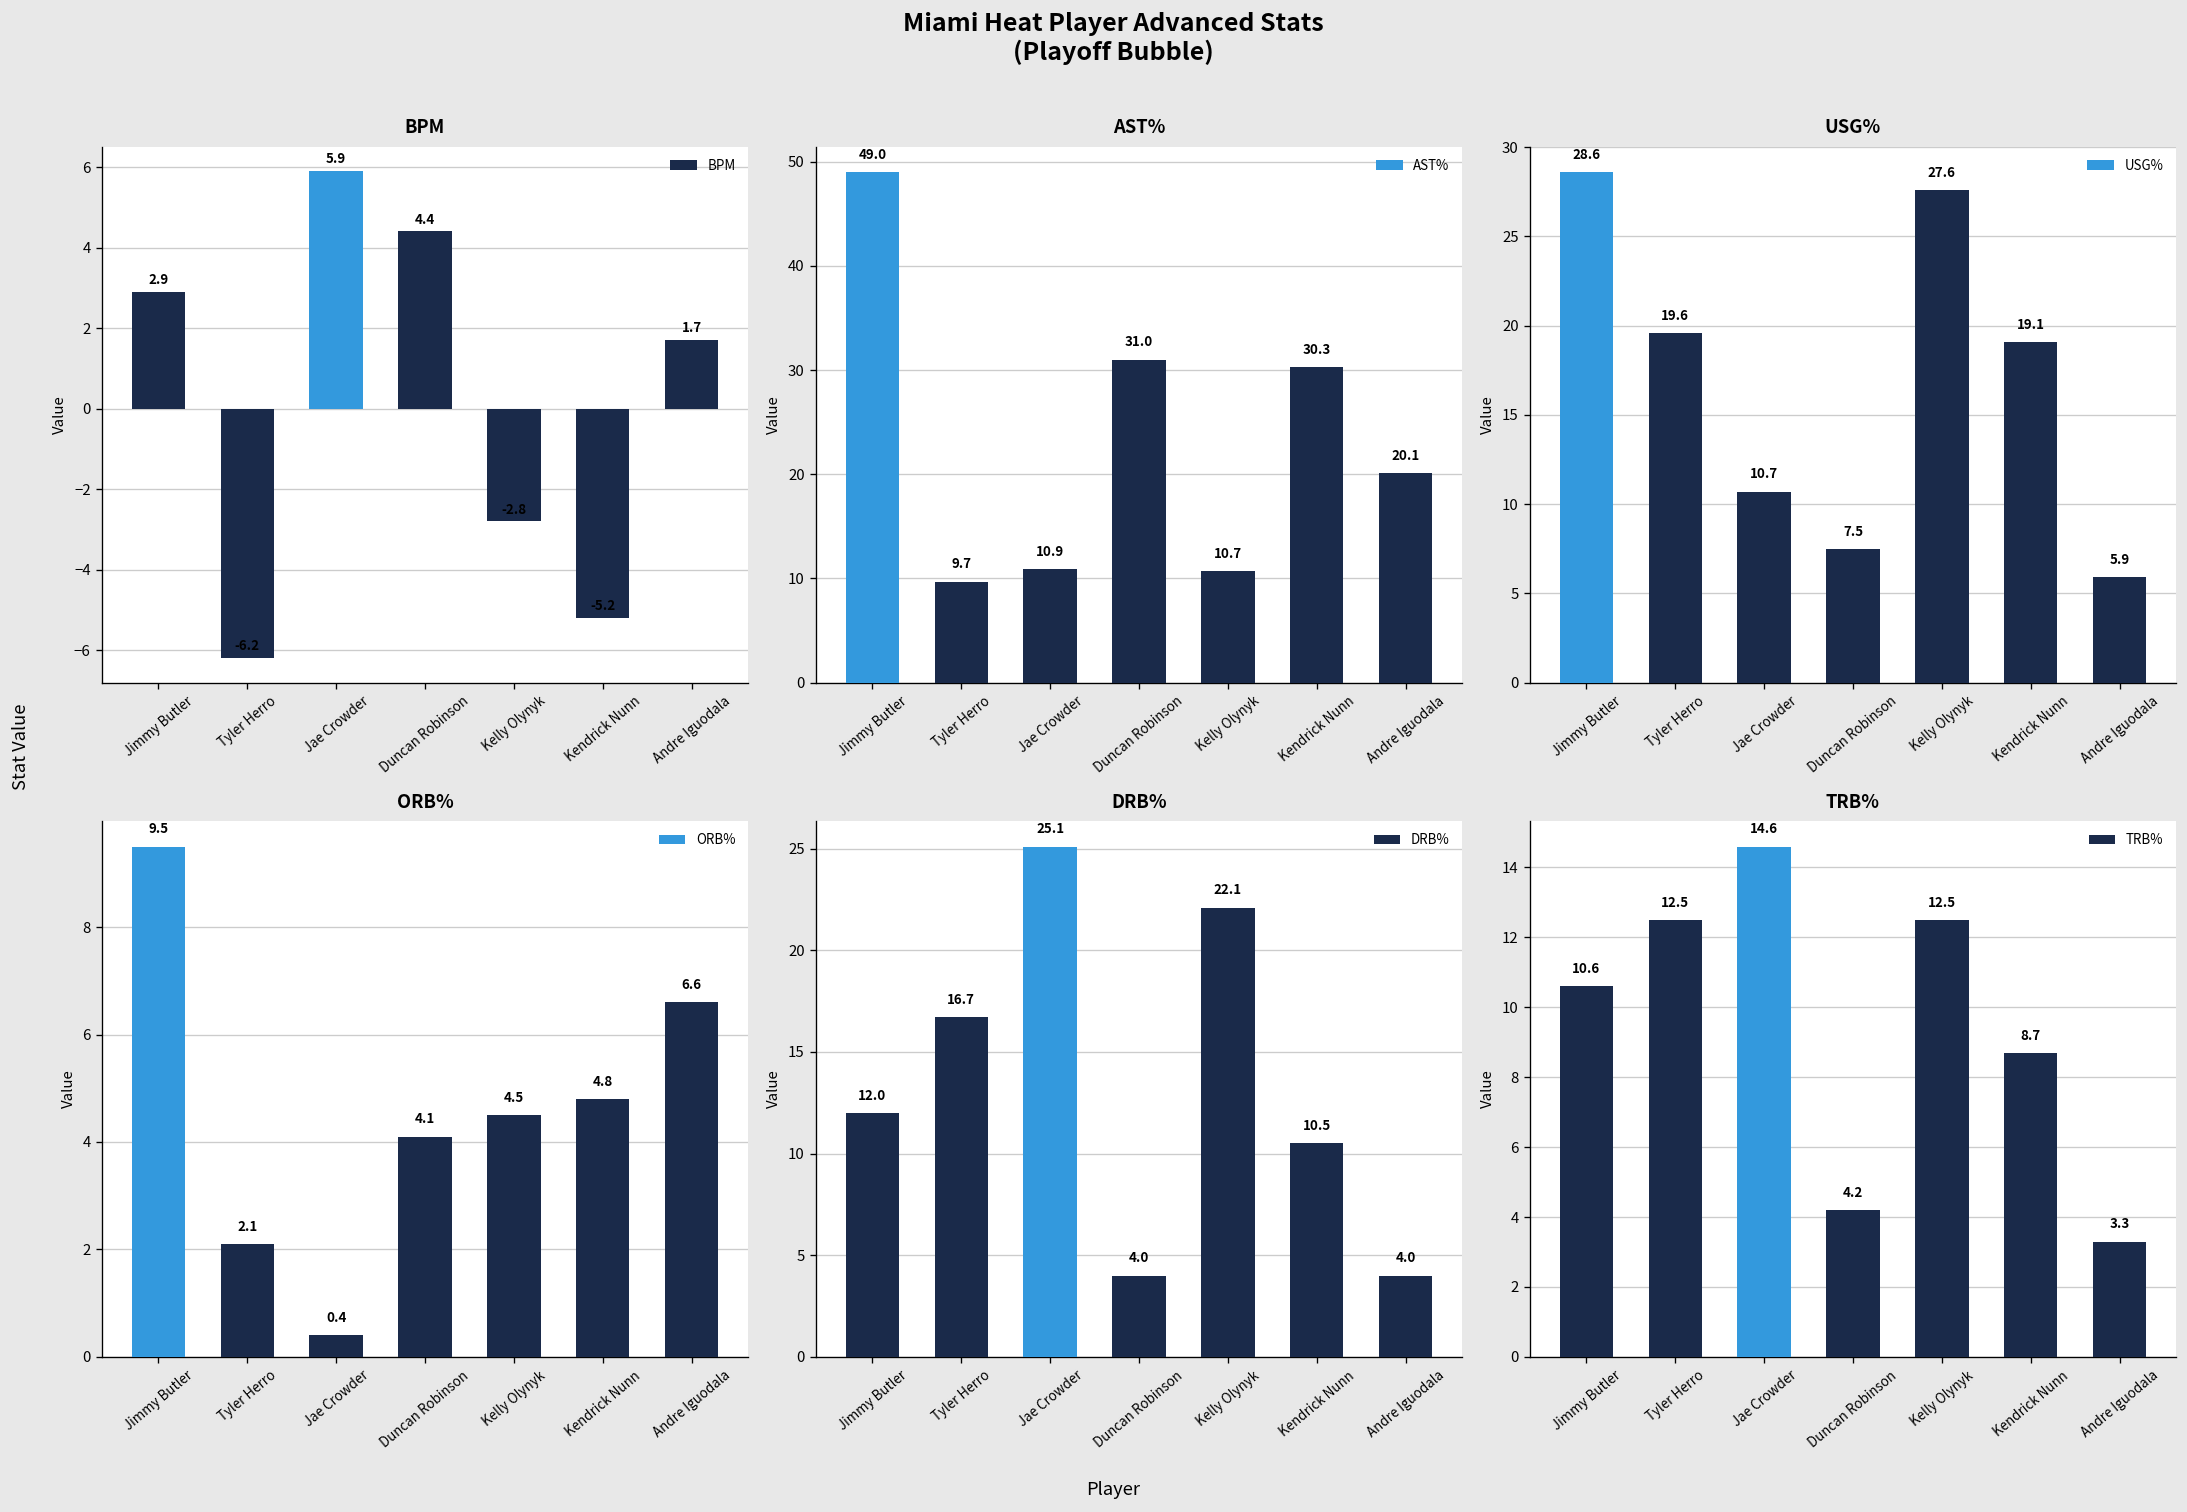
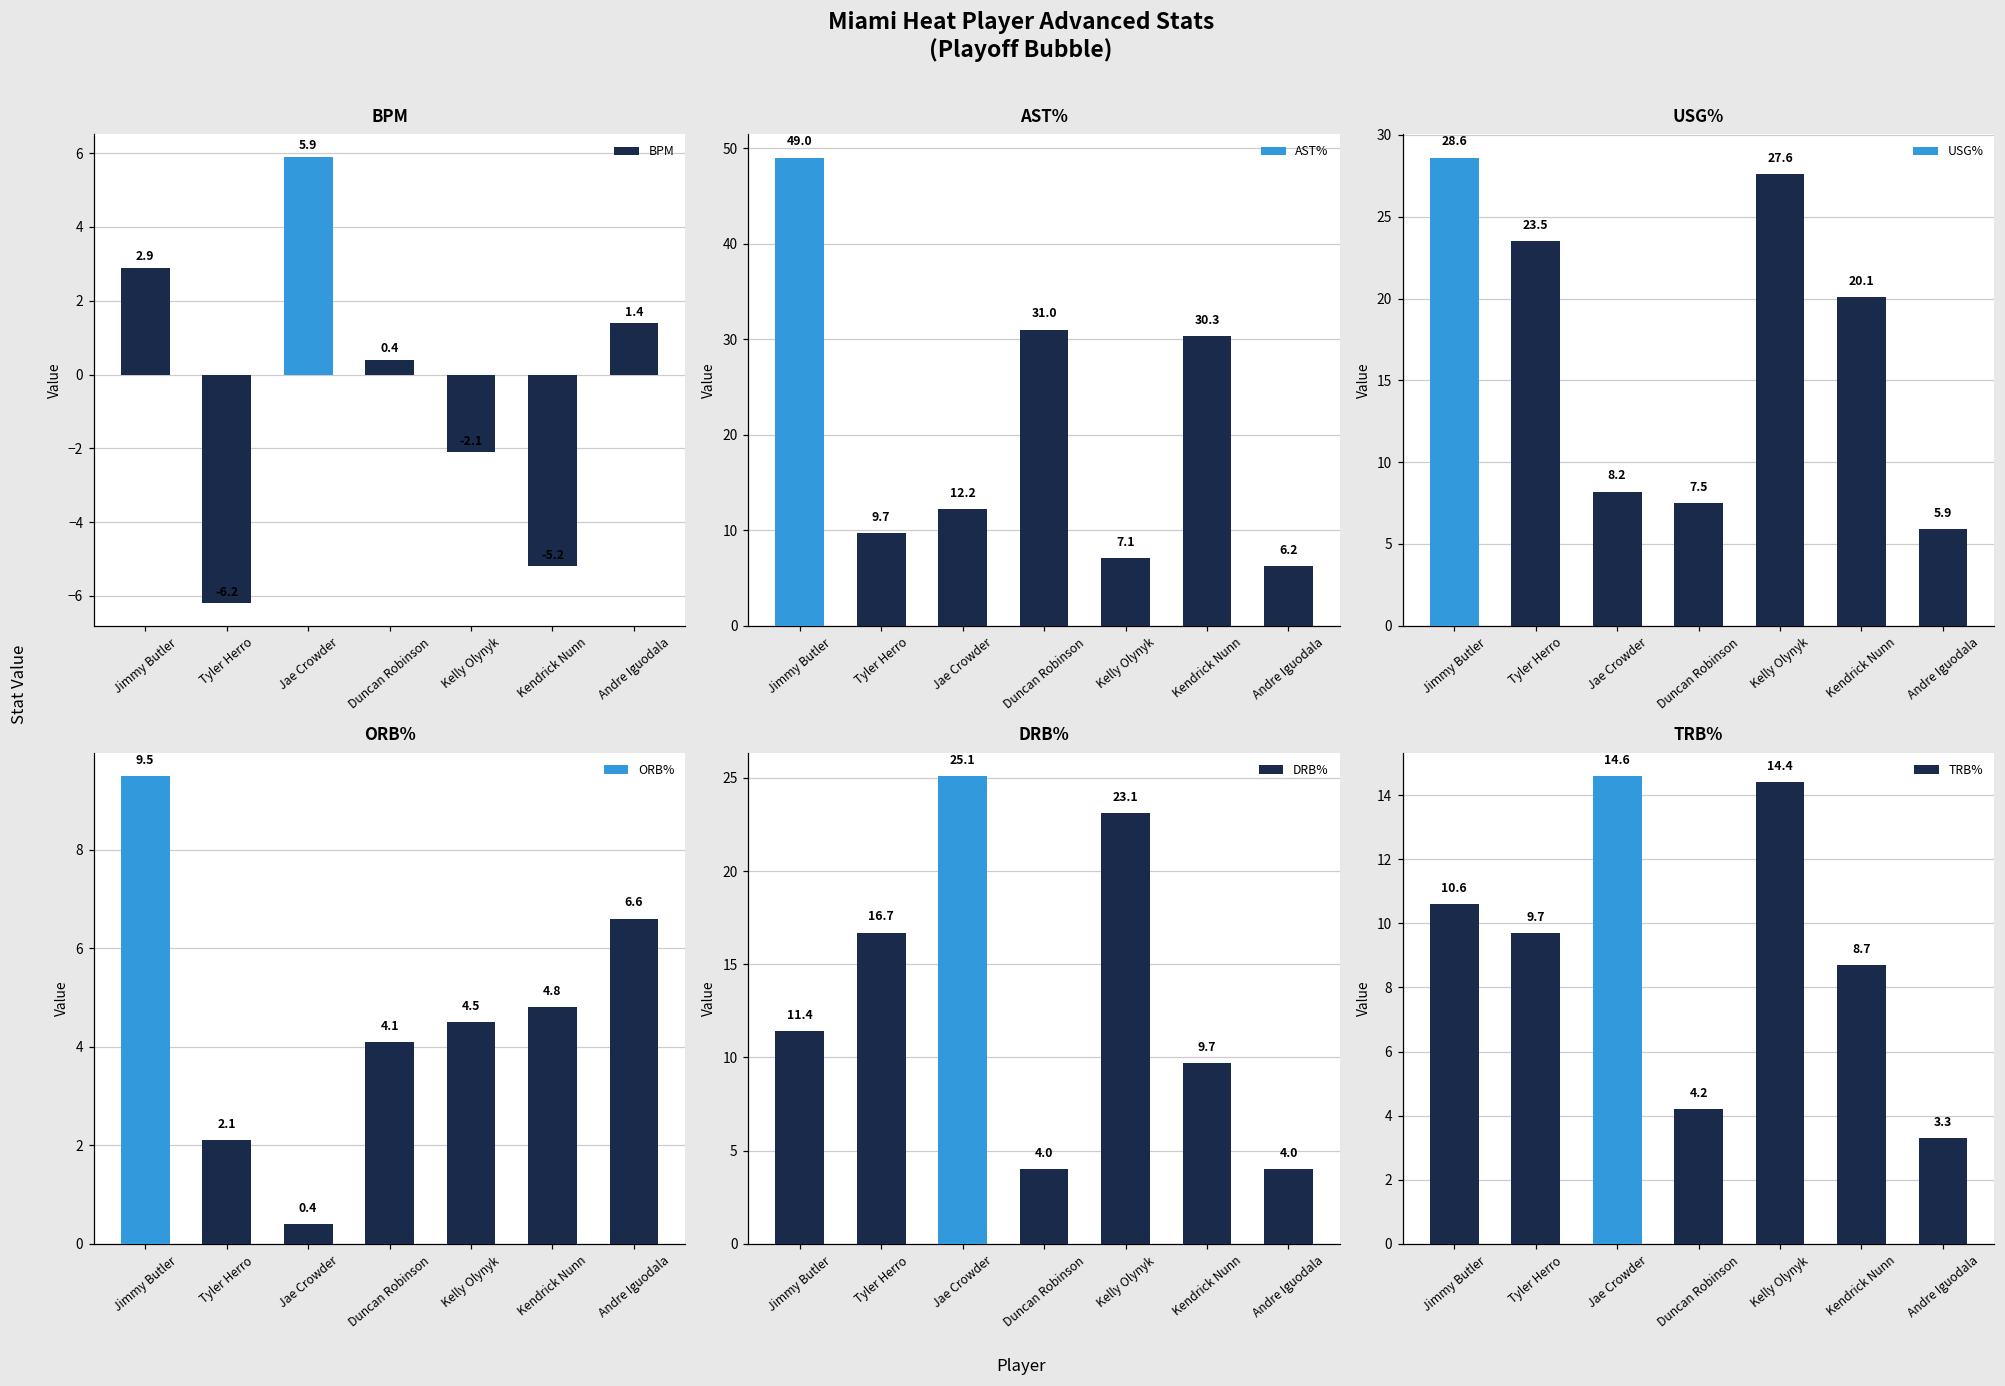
BPM, Duncan Robinson: 4.4 -> 0.4
BPM, Kelly Olynyk: -2.8 -> -2.1
BPM, Andre Iguodala: 1.7 -> 1.4
AST%, Jae Crowder: 10.9 -> 12.2
AST%, Kelly Olynyk: 10.7 -> 7.1
AST%, Andre Iguodala: 20.1 -> 6.2
USG%, Tyler Herro: 19.6 -> 23.5
USG%, Jae Crowder: 10.7 -> 8.2
USG%, Kendrick Nunn: 19.1 -> 20.1
DRB%, Jimmy Butler: 12.0 -> 11.4
DRB%, Kelly Olynyk: 22.1 -> 23.1
DRB%, Kendrick Nunn: 10.5 -> 9.7
TRB%, Tyler Herro: 12.5 -> 9.7
TRB%, Kelly Olynyk: 12.5 -> 14.4
